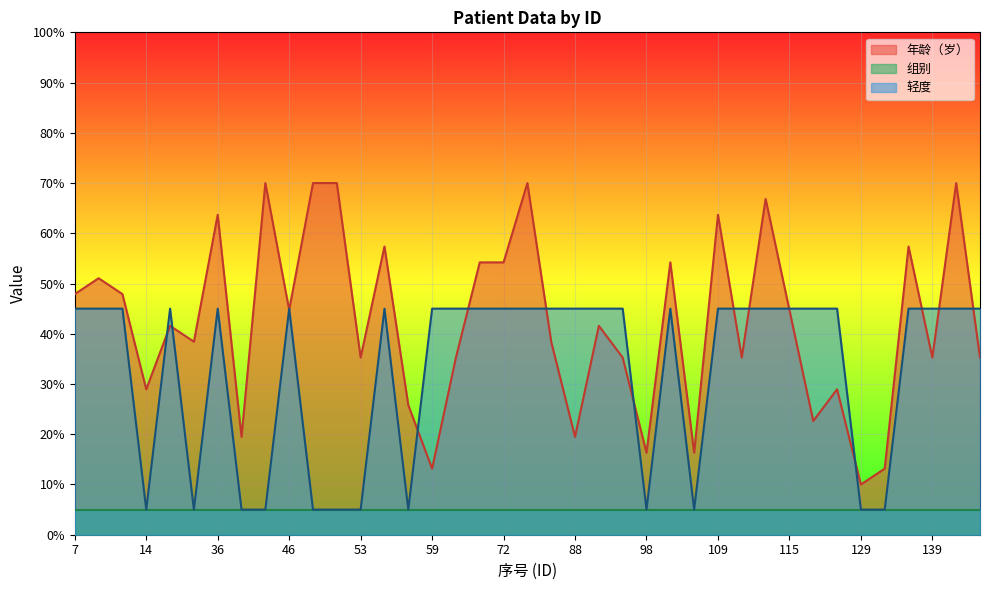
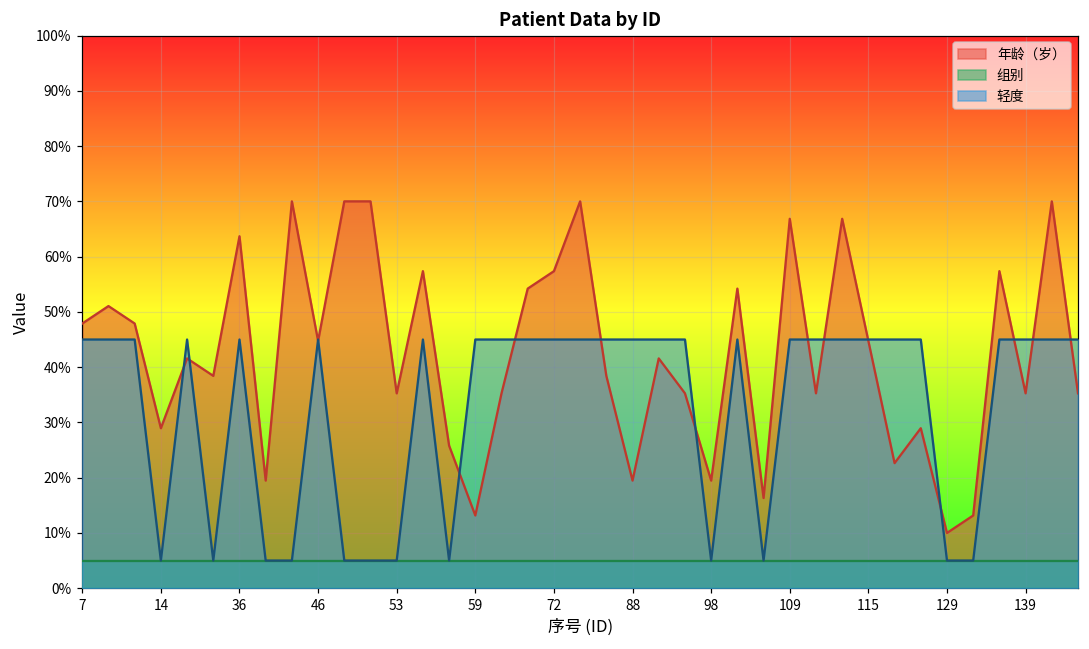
年龄（岁）, 72: 54% -> 57%
年龄（岁）, 98: 16% -> 19%
年龄（岁）, 109: 64% -> 67%
